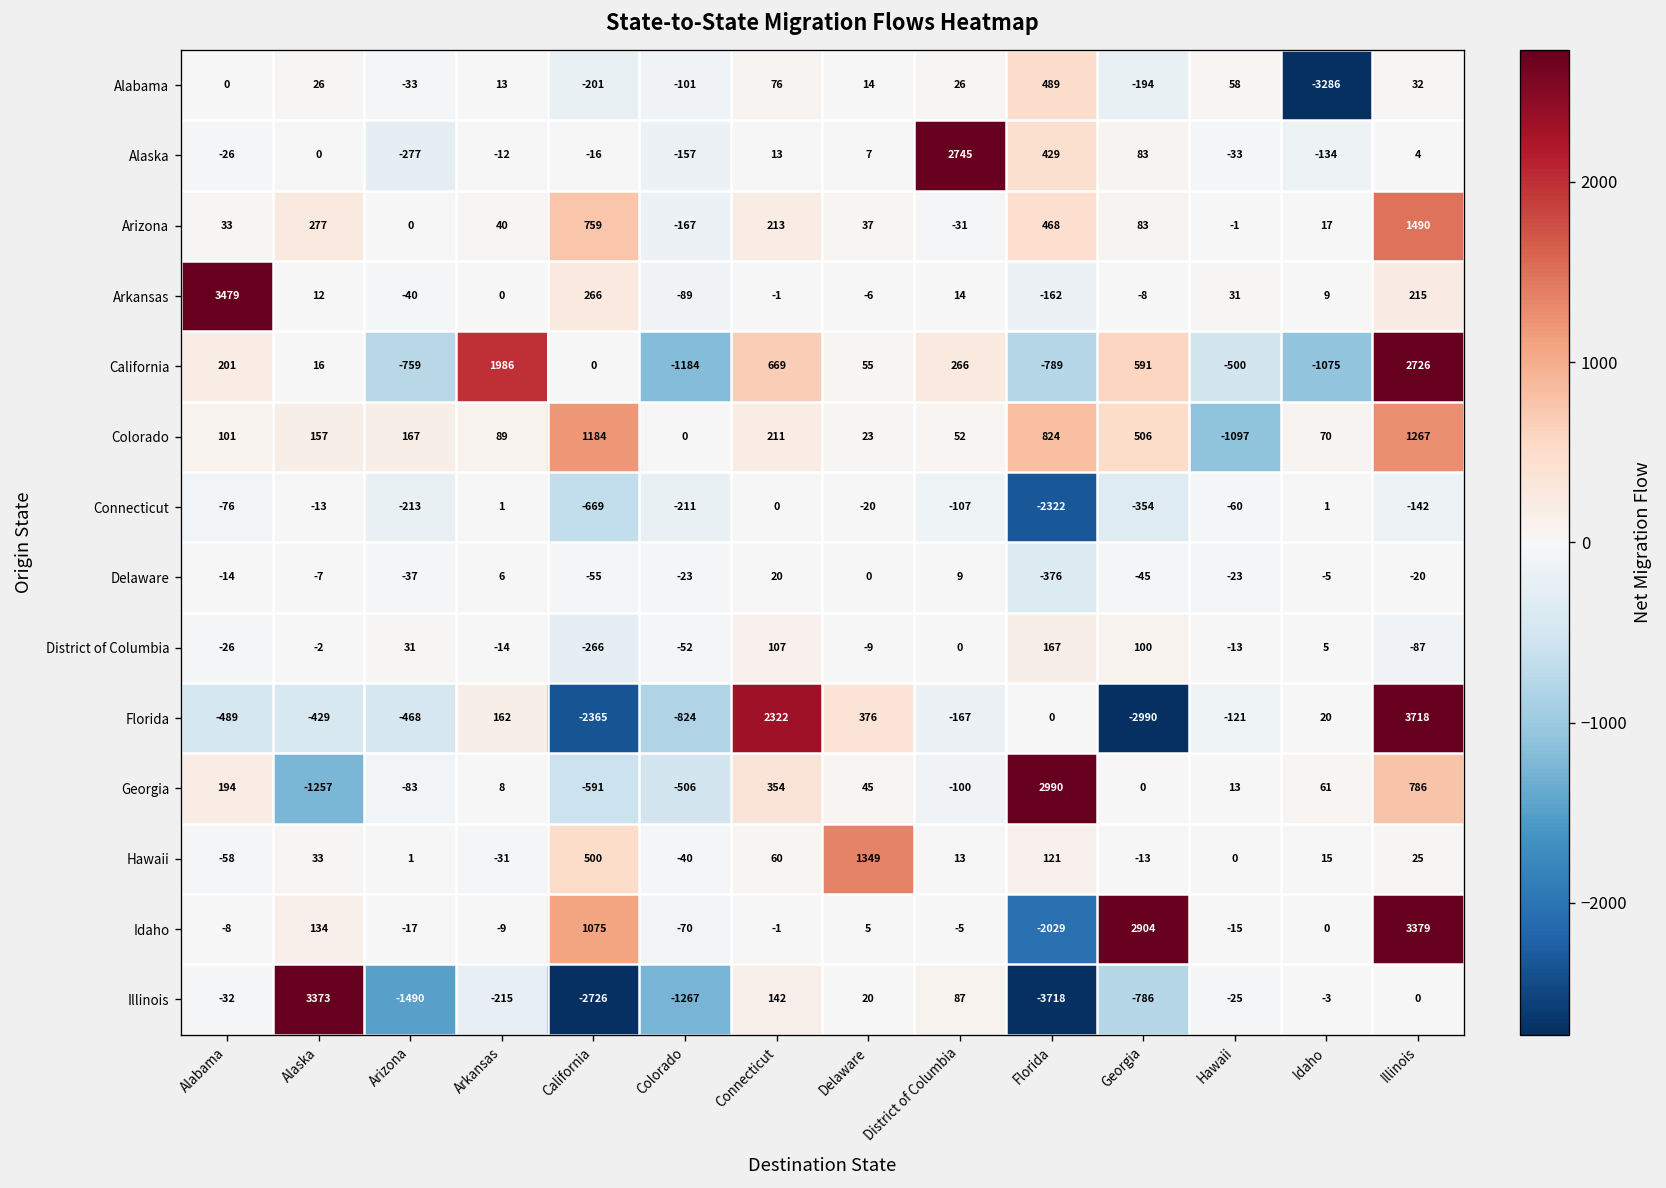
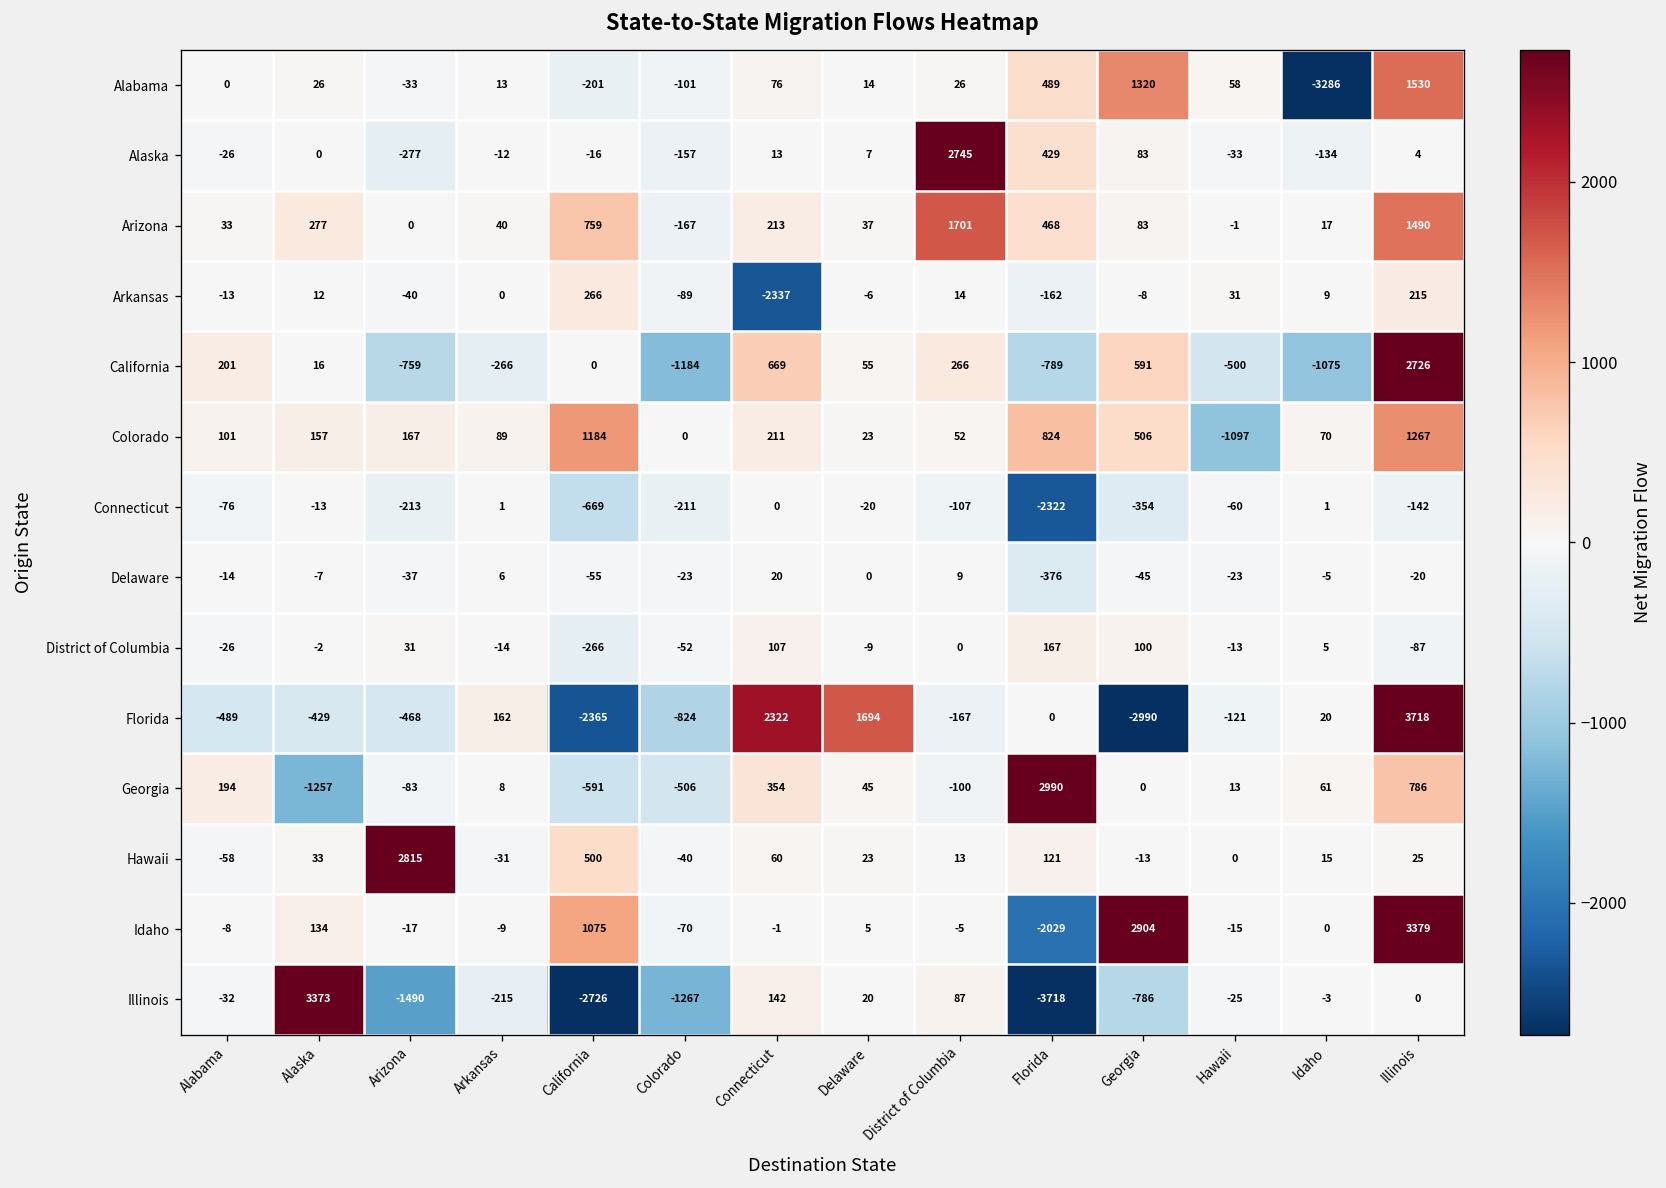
Alabama, Georgia: -194 -> 1320
Alabama, Illinois: 32 -> 1530
Arizona, District of Columbia: -31 -> 1701
Arkansas, Alabama: 3479 -> -13
Arkansas, Connecticut: -1 -> -2337
California, Arkansas: 1986 -> -266
Florida, Delaware: 376 -> 1694
Hawaii, Arizona: 1 -> 2815
Hawaii, Delaware: 1349 -> 23
